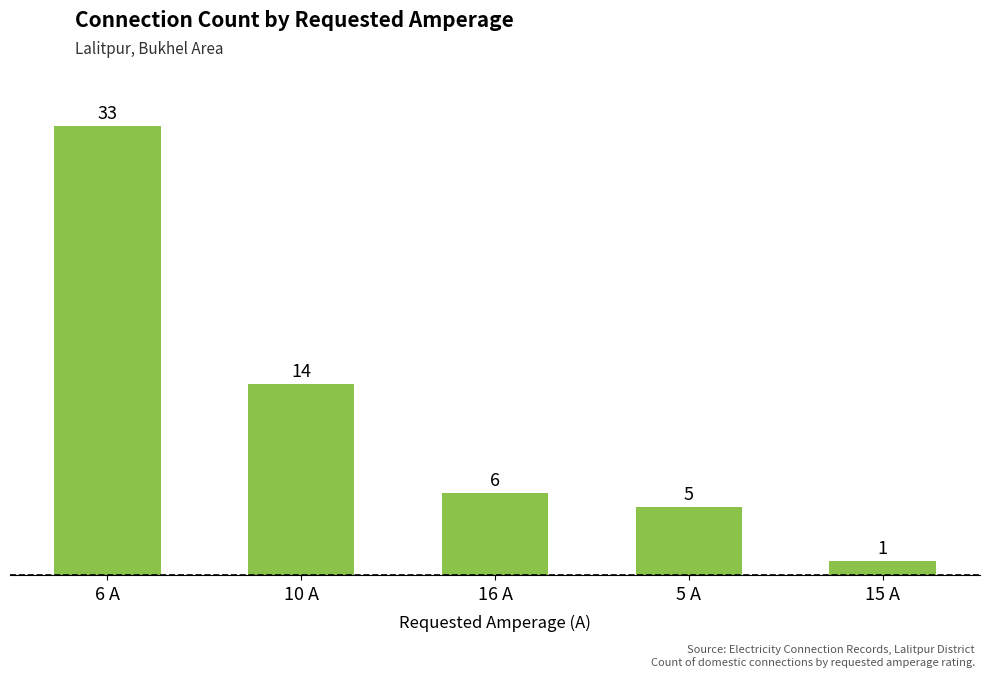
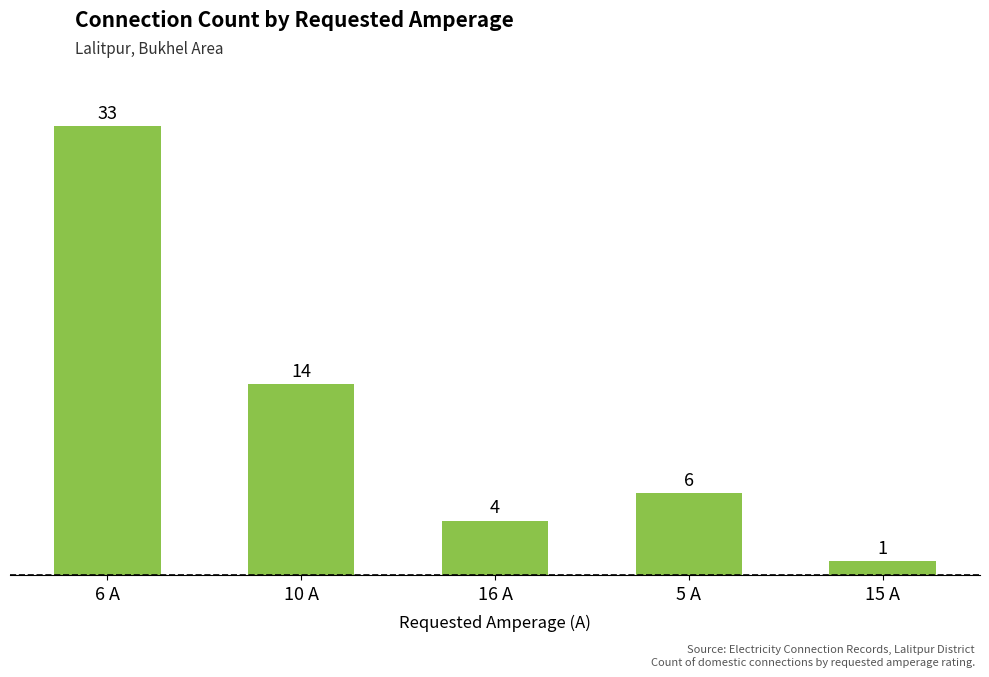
16 A: 6 -> 4
5 A: 5 -> 6
